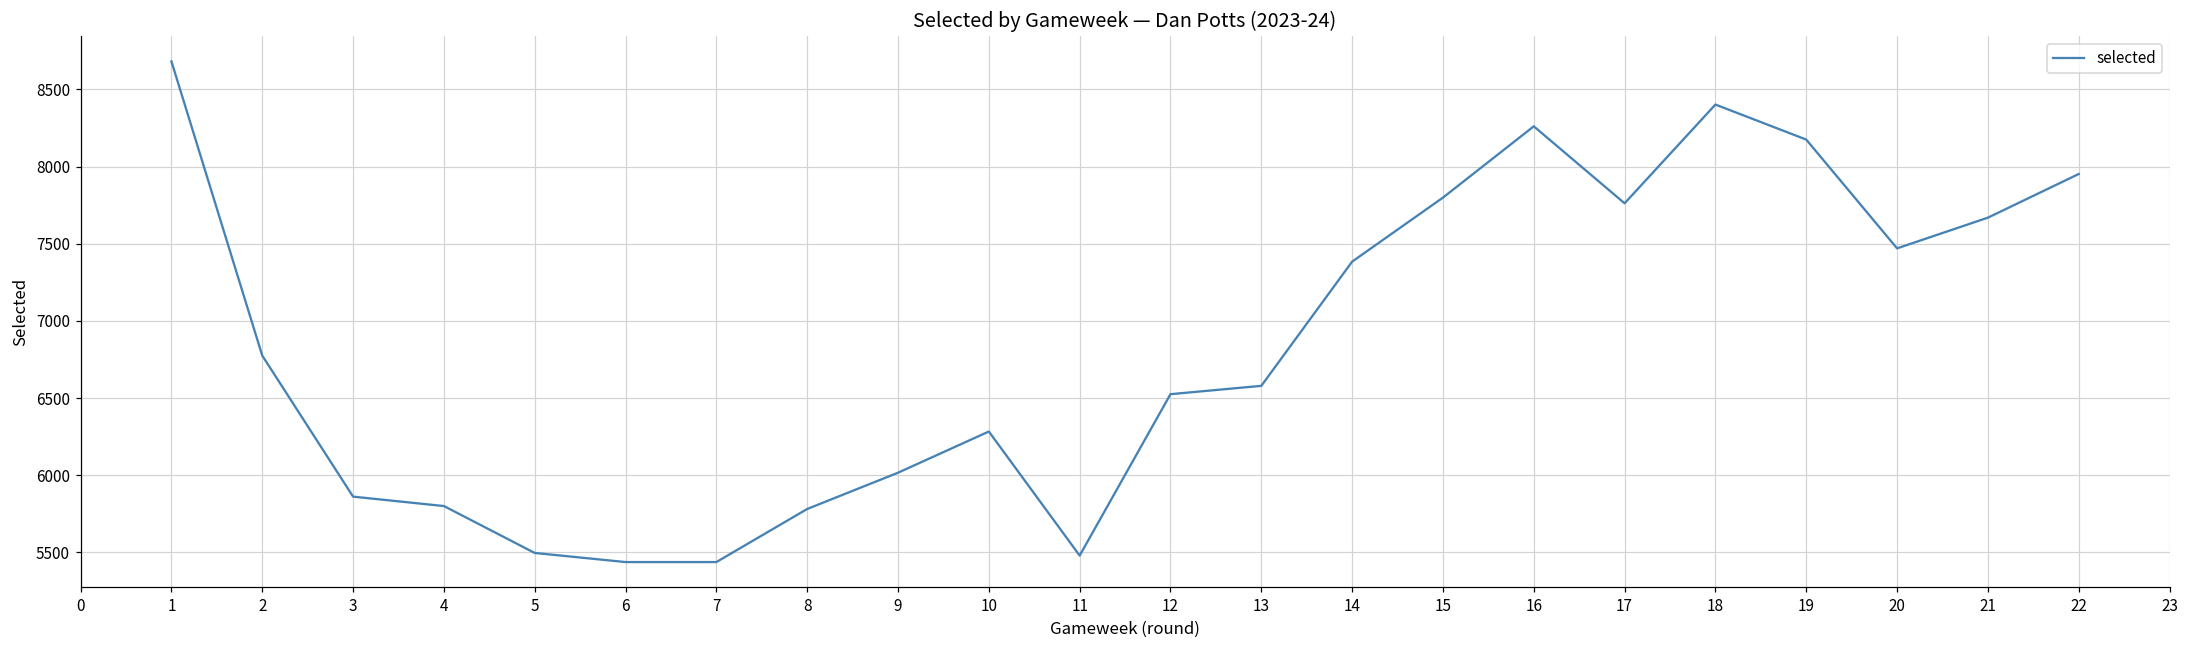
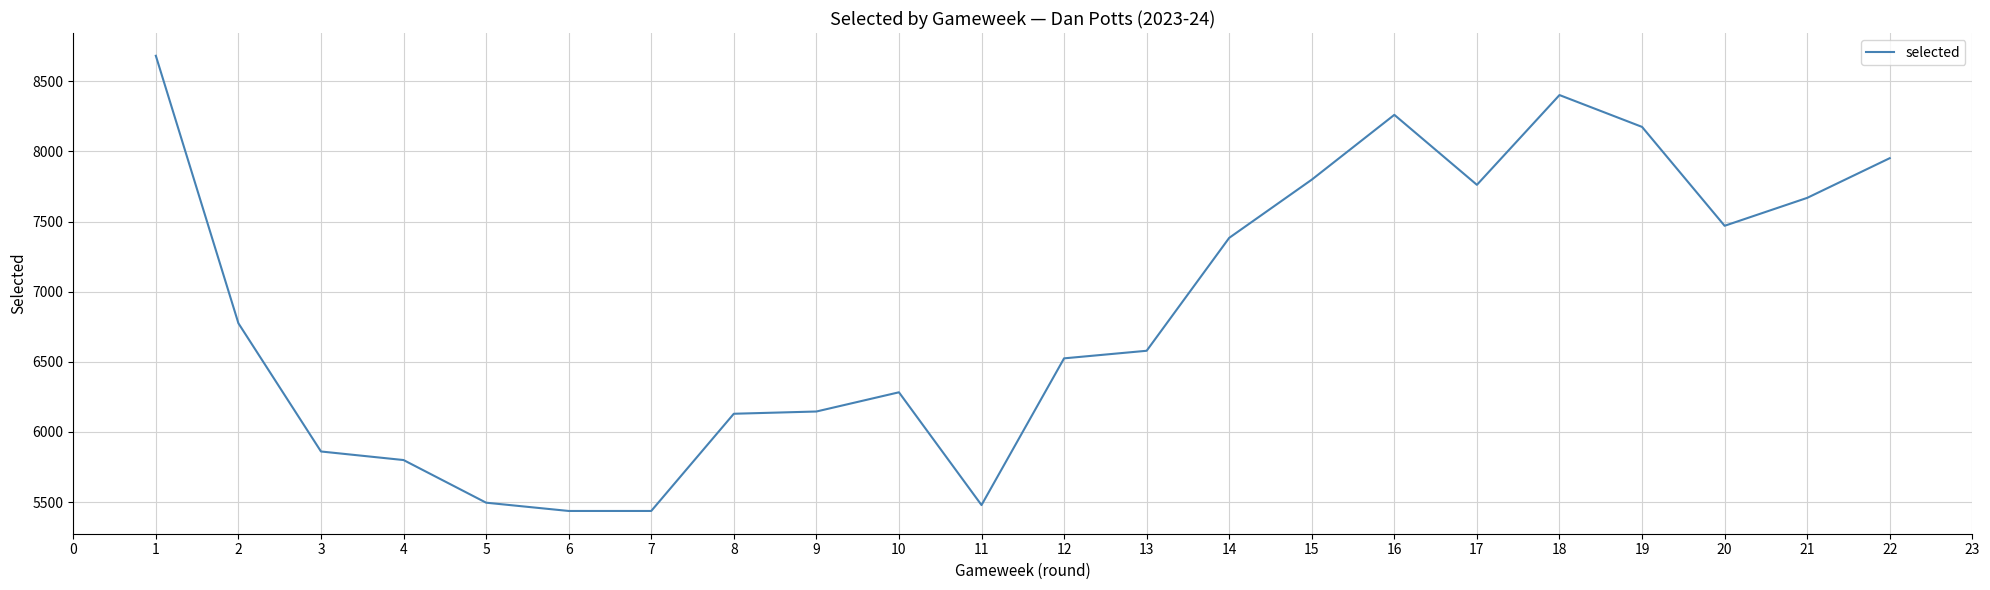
8: 5780 -> 6130
9: 6020 -> 6150
